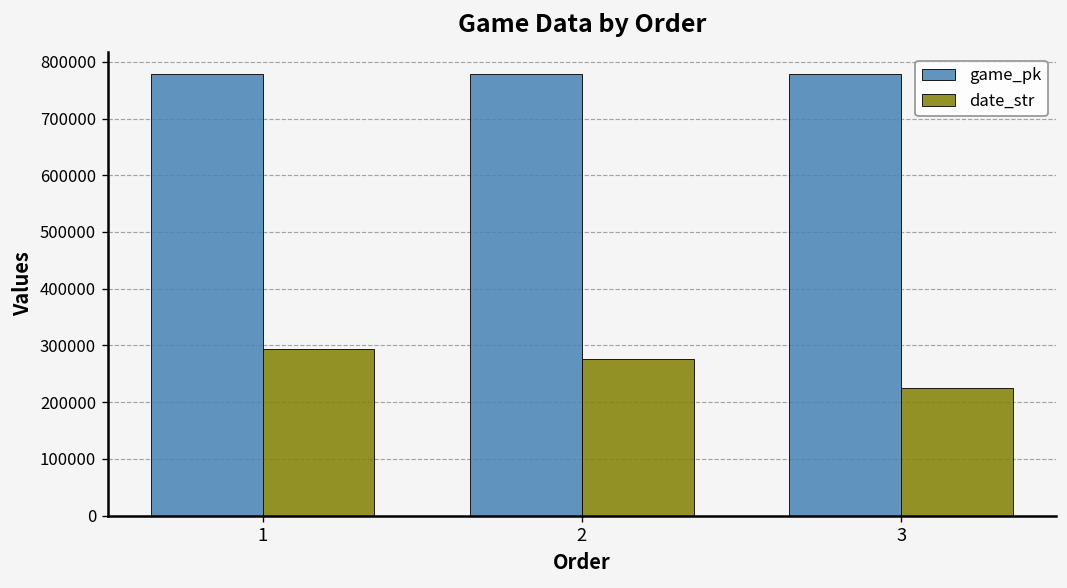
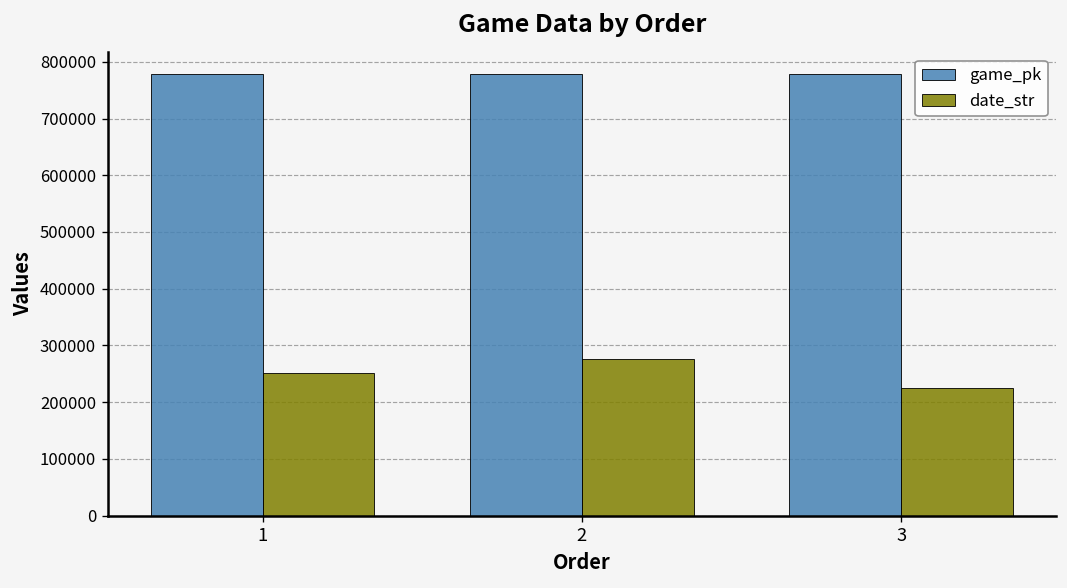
date_str, 1: 290000 -> 250000
